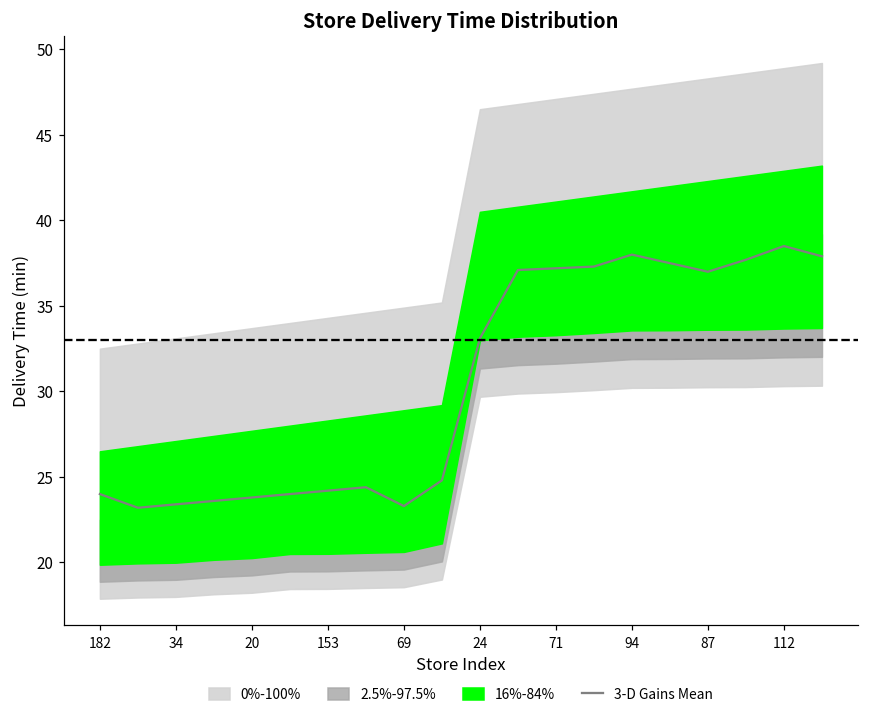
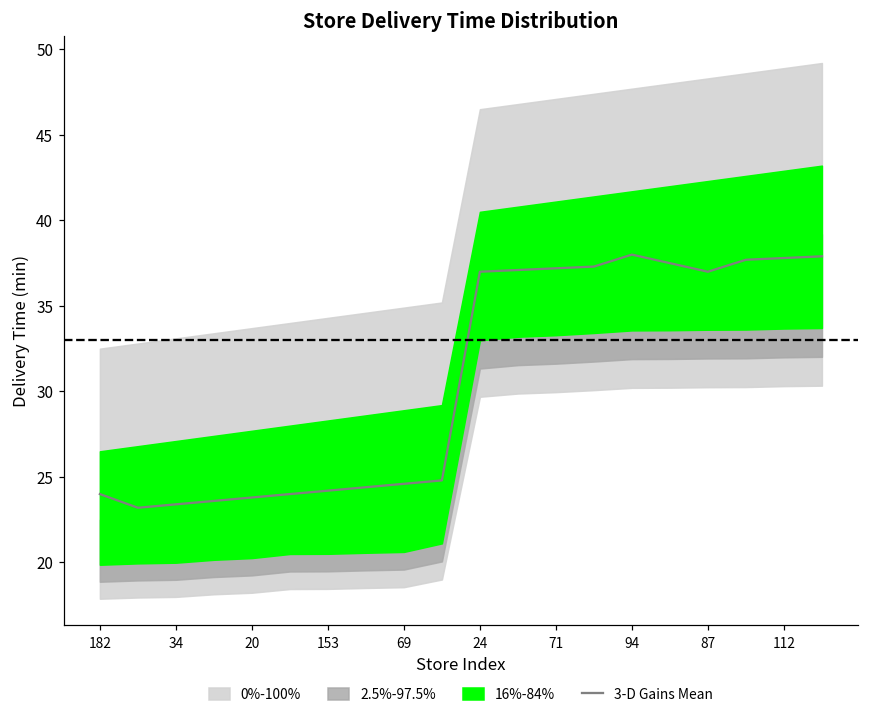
3-D Gains Mean, 69: 23.3 -> 24.6
3-D Gains Mean, 24: 33.1 -> 37.0
3-D Gains Mean, 112: 38.5 -> 37.8
